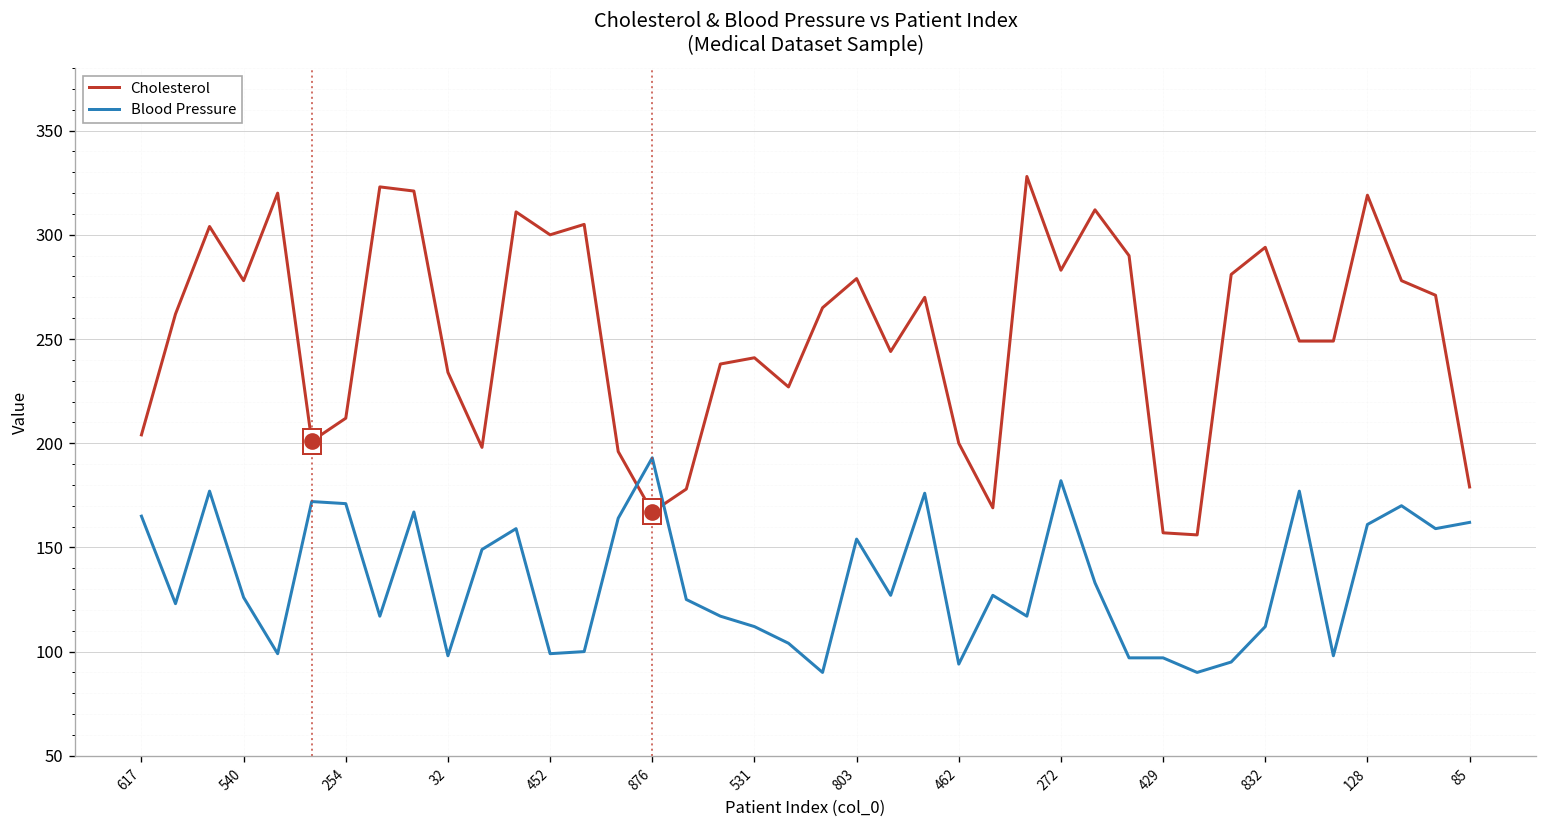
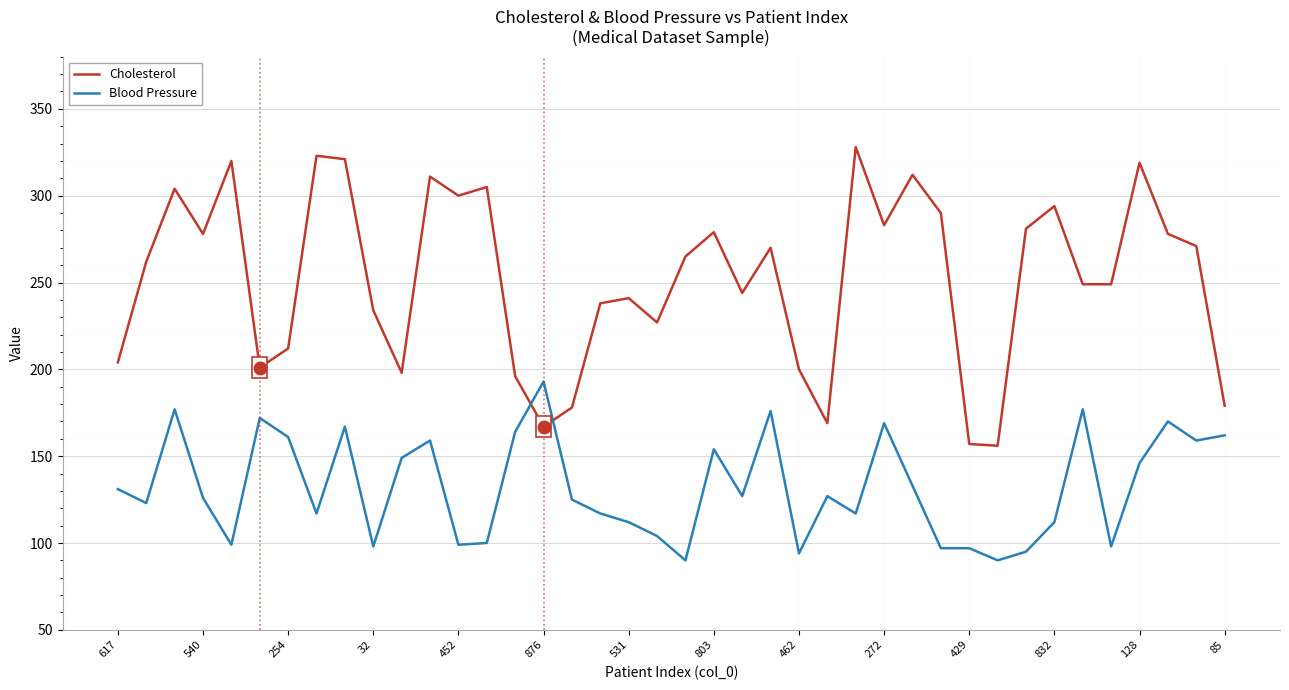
Blood Pressure, 617: 165 -> 131
Blood Pressure, 254: 171 -> 161
Blood Pressure, 272: 182 -> 169
Blood Pressure, 128: 161 -> 146
